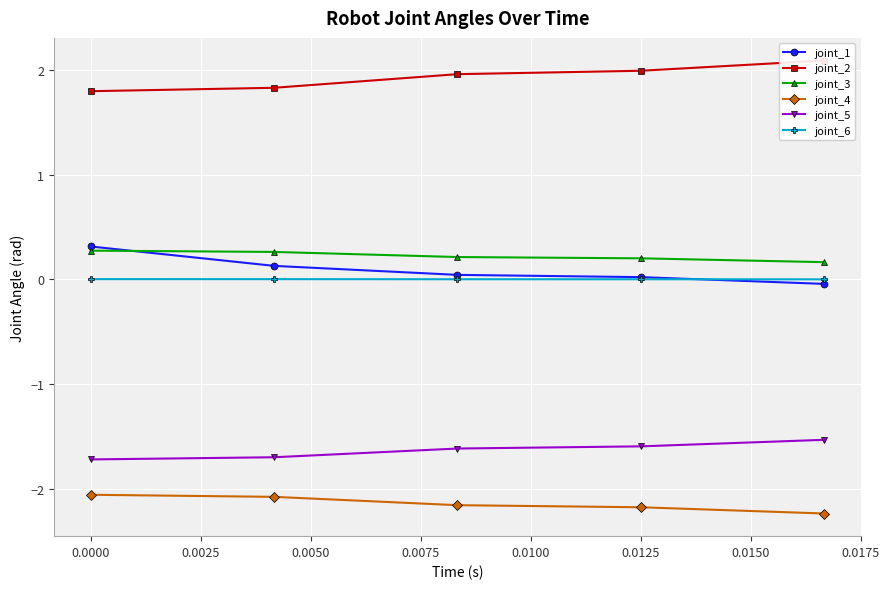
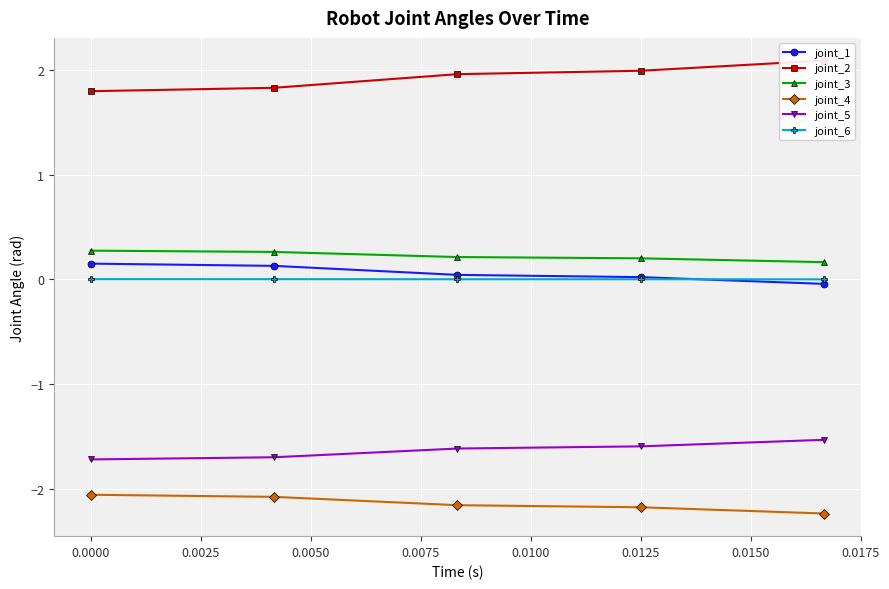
joint_1, 0.0000: 0.31 -> 0.15
